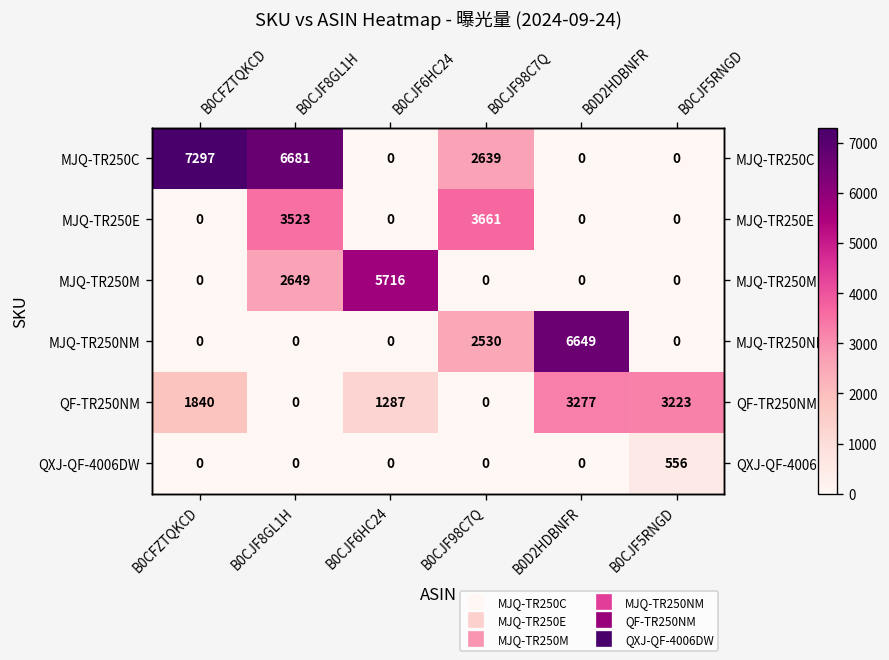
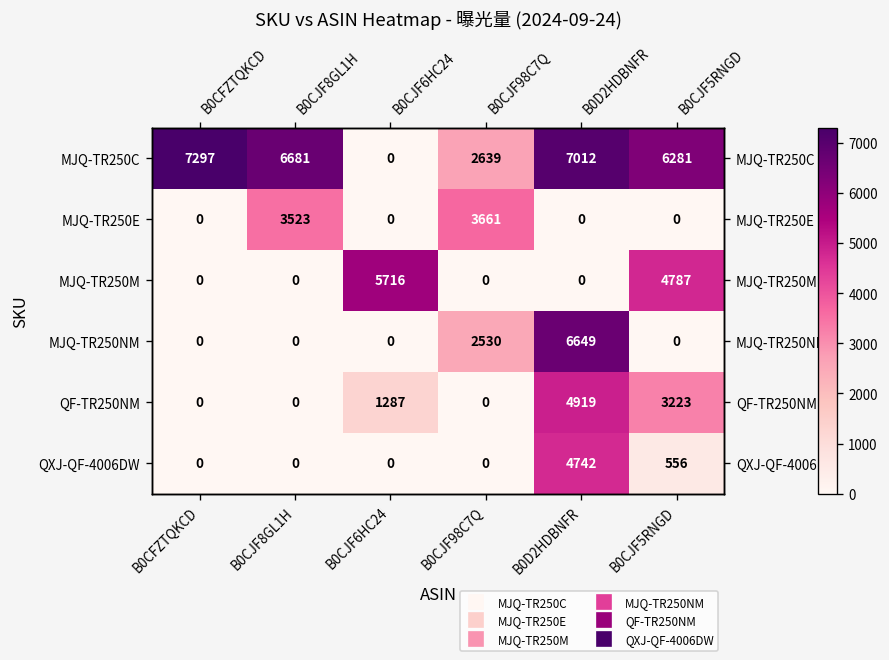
MJQ-TR250C, B0D2HDBNFR: 0 -> 7012
MJQ-TR250C, B0CJF5RNGD: 0 -> 6281
MJQ-TR250M, B0CJF8GL1H: 2649 -> 0
MJQ-TR250M, B0CJF5RNGD: 0 -> 4787
QF-TR250NM, B0CFZTQKCD: 1840 -> 0
QF-TR250NM, B0D2HDBNFR: 3277 -> 4919
QXJ-QF-4006DW, B0D2HDBNFR: 0 -> 4742
